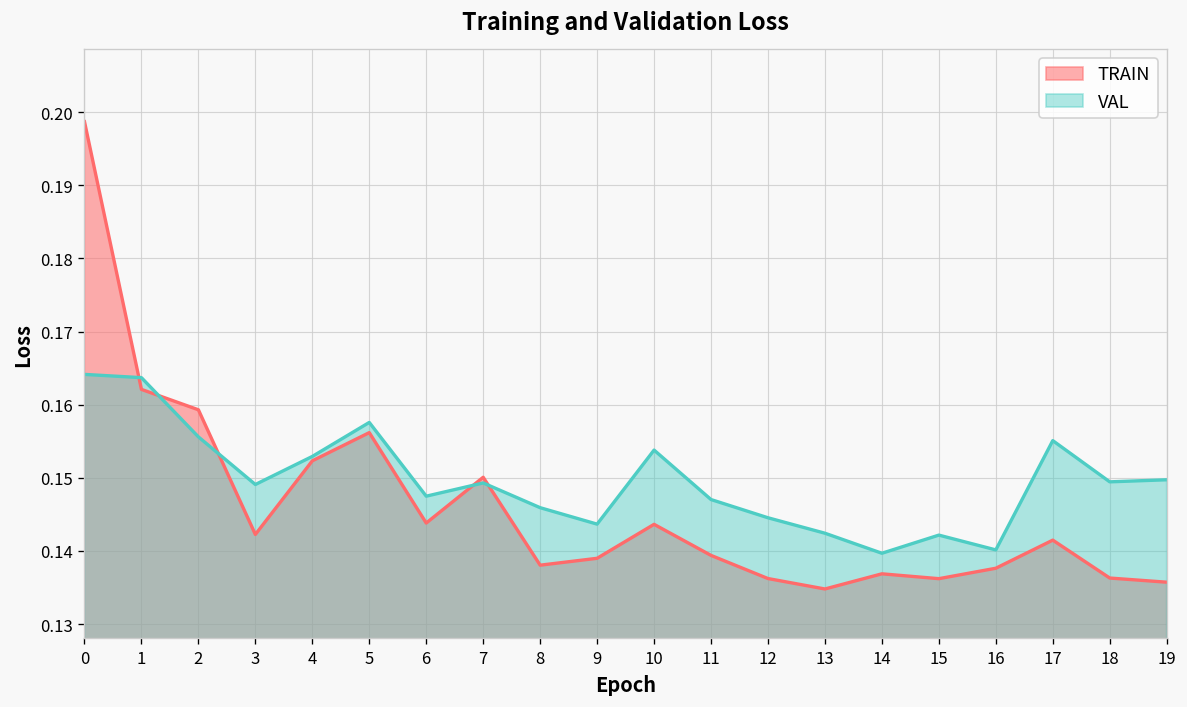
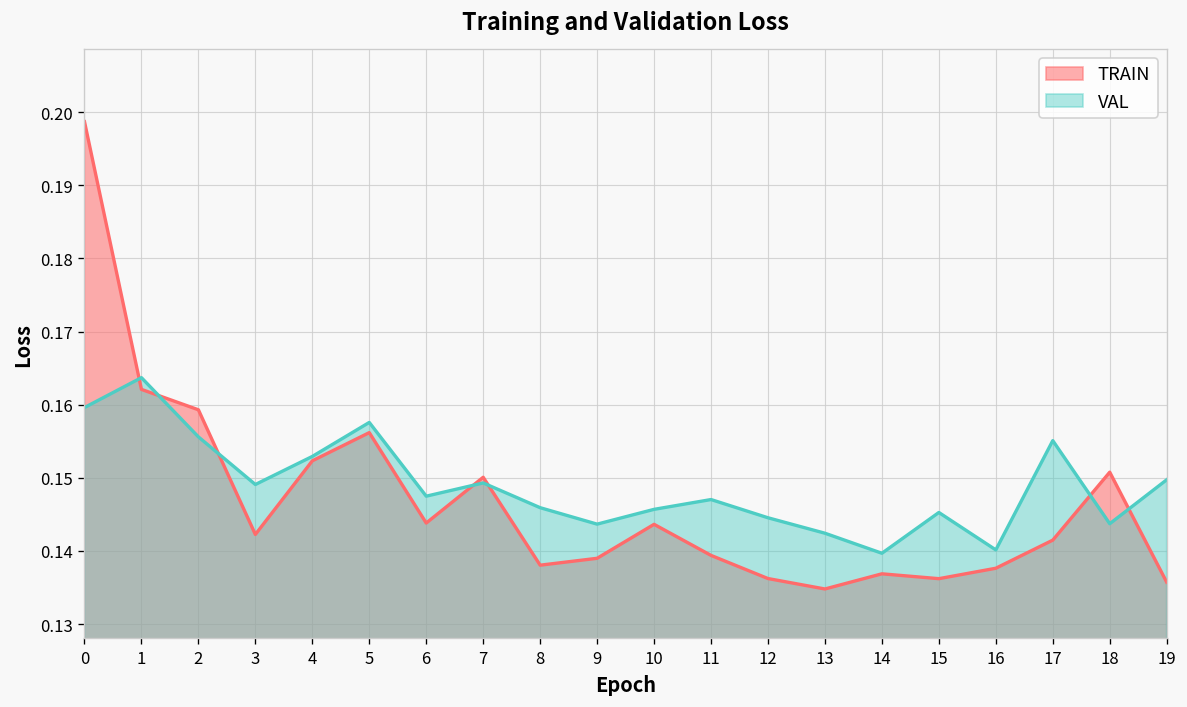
VAL, 0: 0.164 -> 0.160
VAL, 10: 0.154 -> 0.146
VAL, 15: 0.142 -> 0.145
TRAIN, 18: 0.136 -> 0.151
VAL, 18: 0.149 -> 0.144
